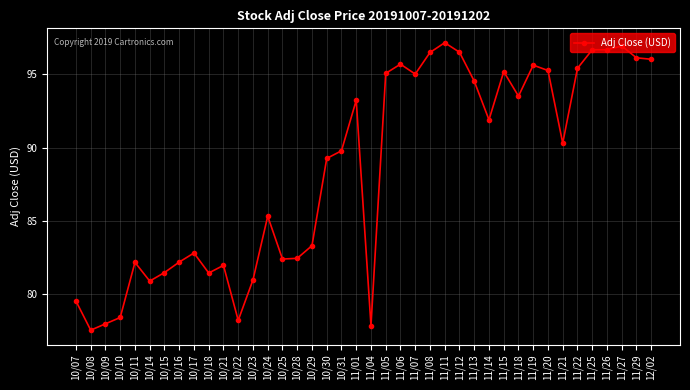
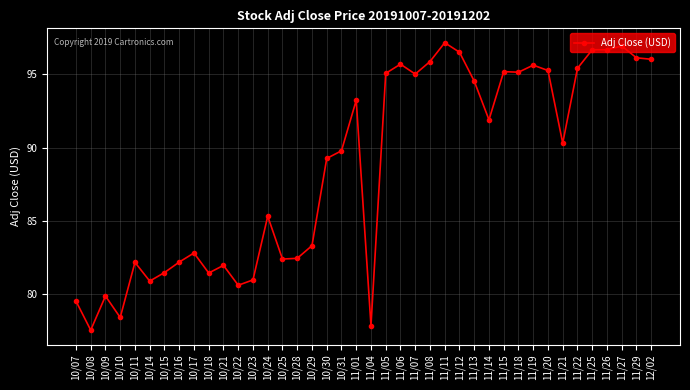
10/09: 78.0 -> 79.9
10/22: 78.2 -> 80.6
11/08: 96.5 -> 95.9
11/18: 93.5 -> 95.2
